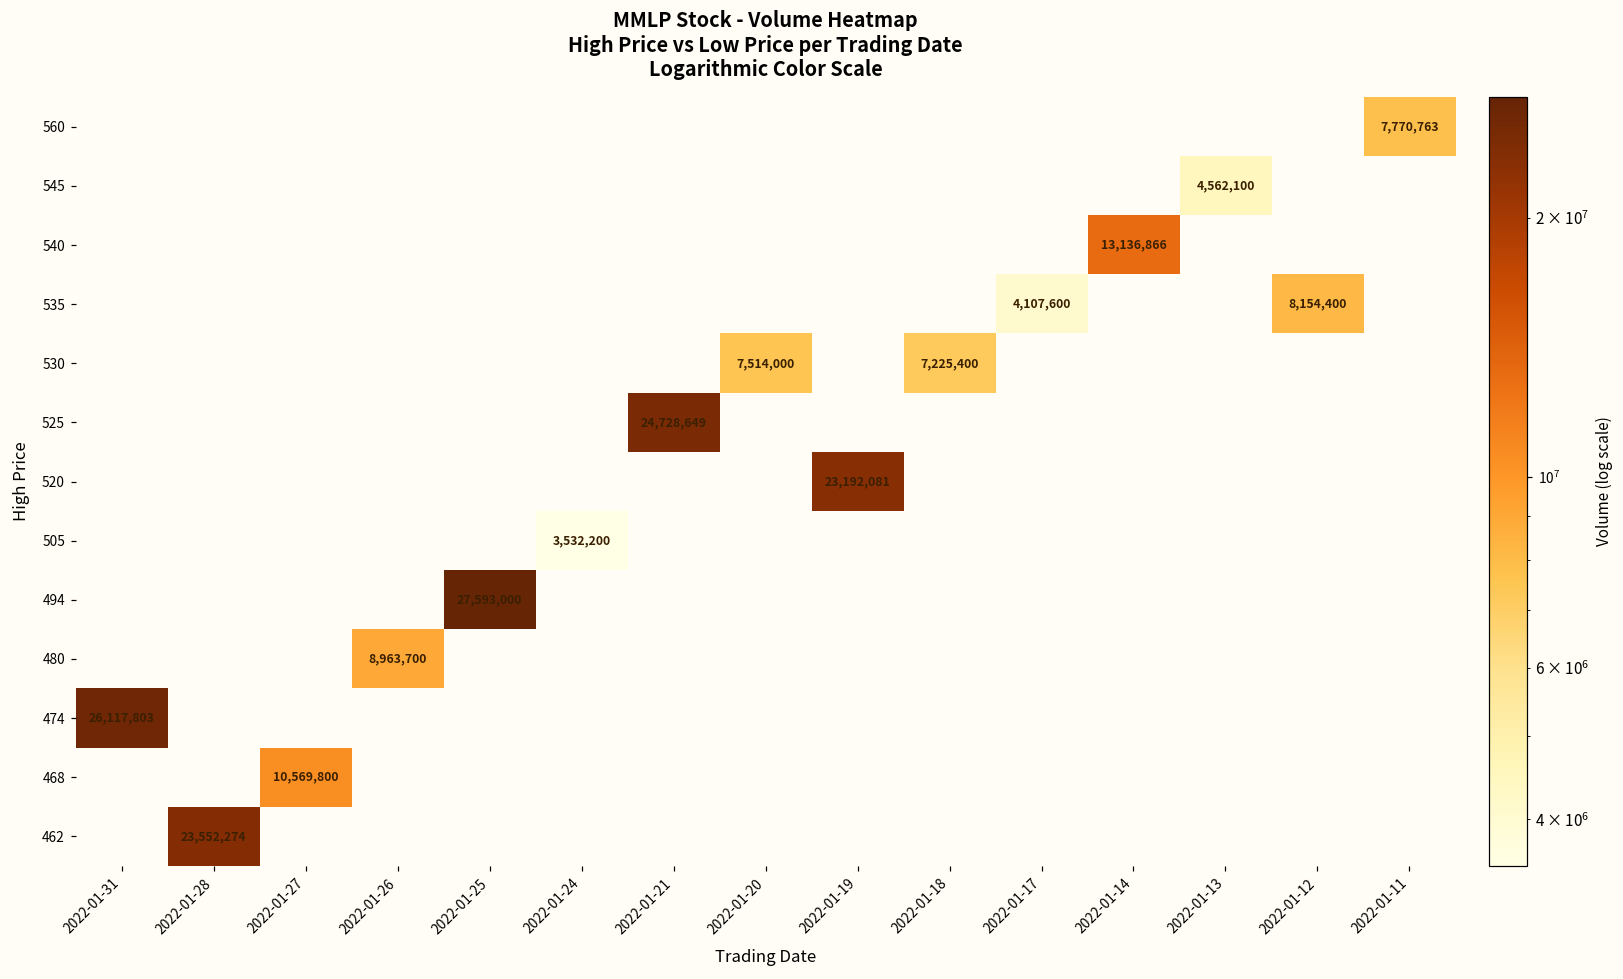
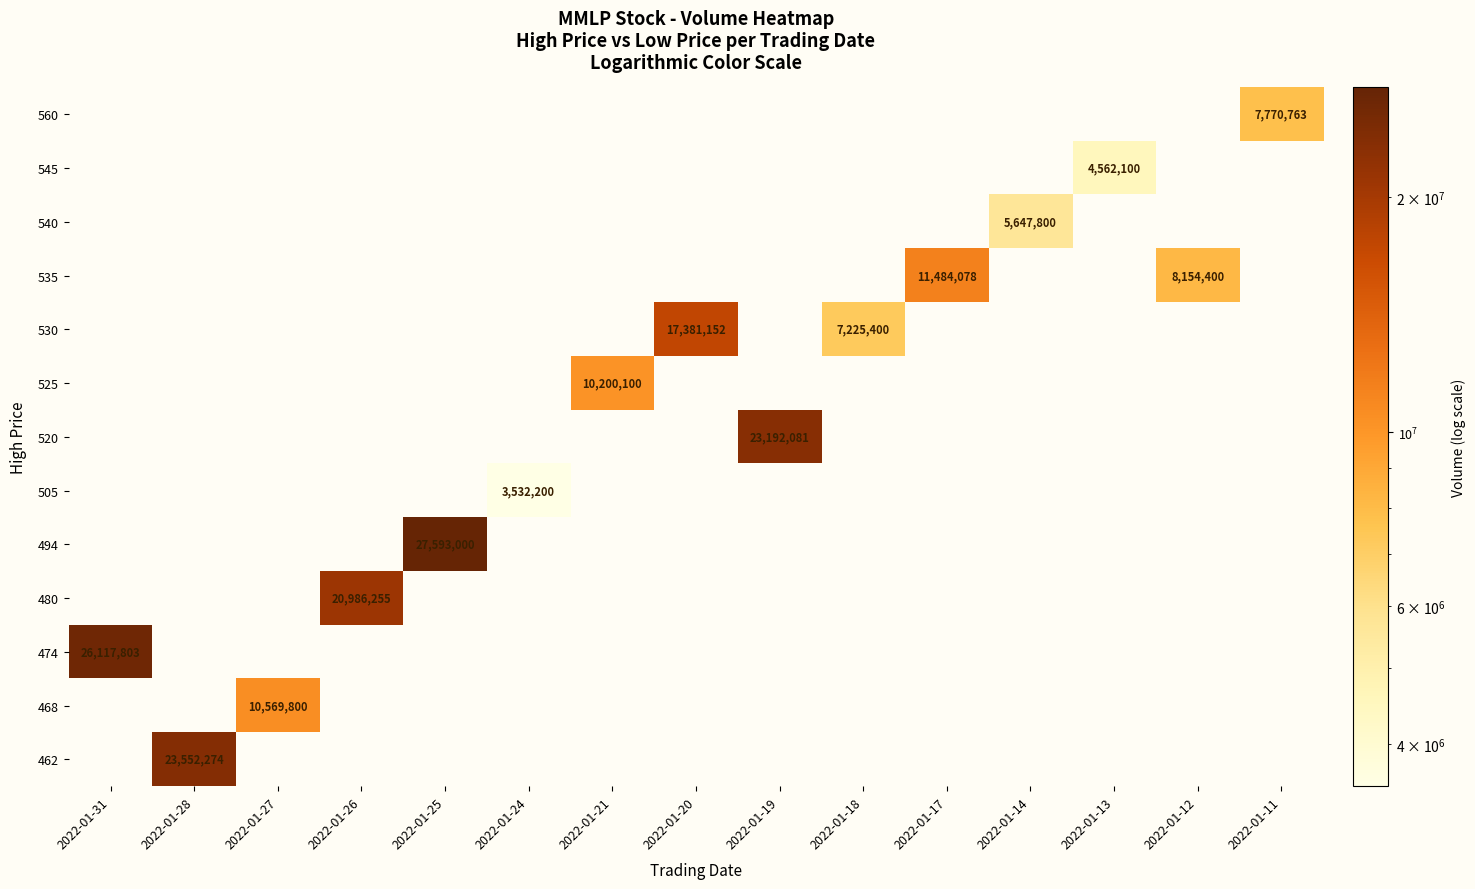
540, 2022-01-14: 13,136,866 -> 5,647,800
535, 2022-01-17: 4,107,600 -> 11,484,078
530, 2022-01-20: 7,514,000 -> 17,381,152
525, 2022-01-21: 24,728,649 -> 10,200,100
480, 2022-01-26: 8,963,700 -> 20,986,255
